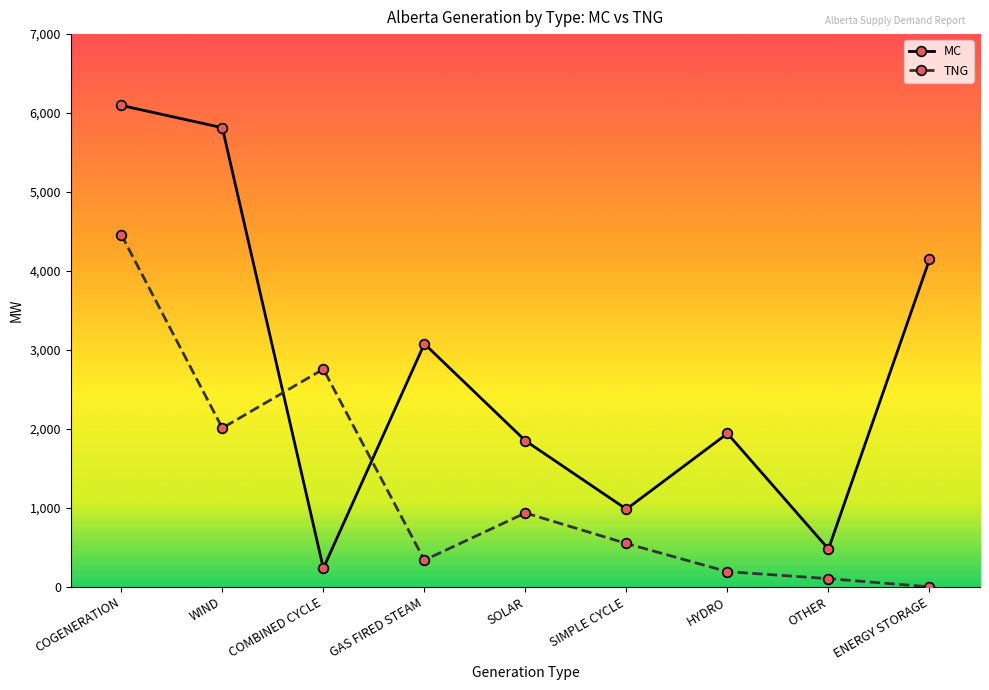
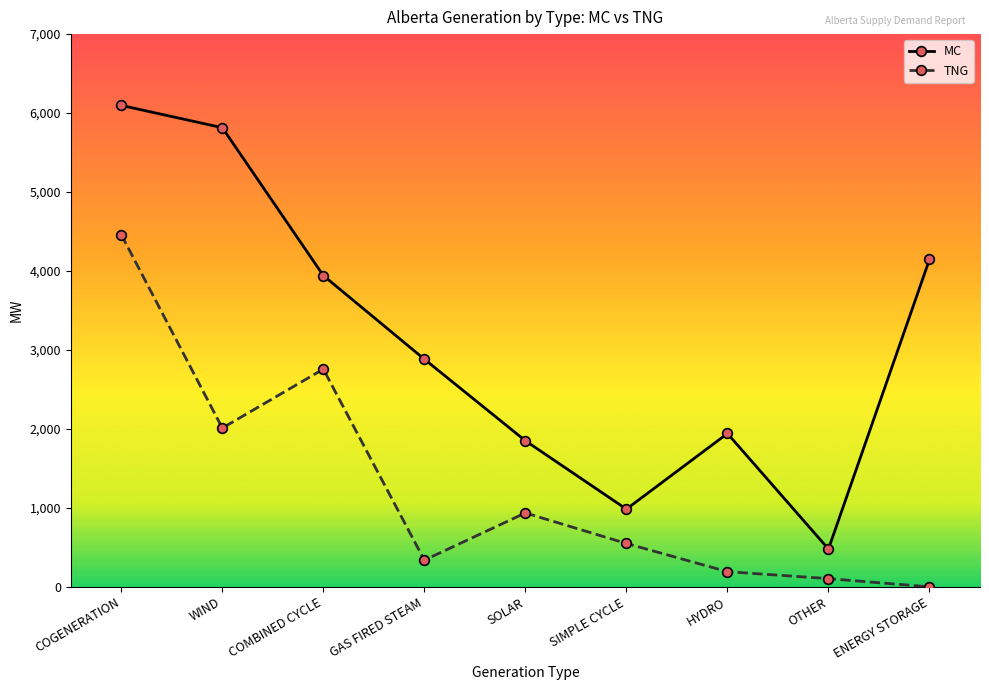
MC, COMBINED CYCLE: 200 -> 3,900
MC, GAS FIRED STEAM: 3,100 -> 2,900
